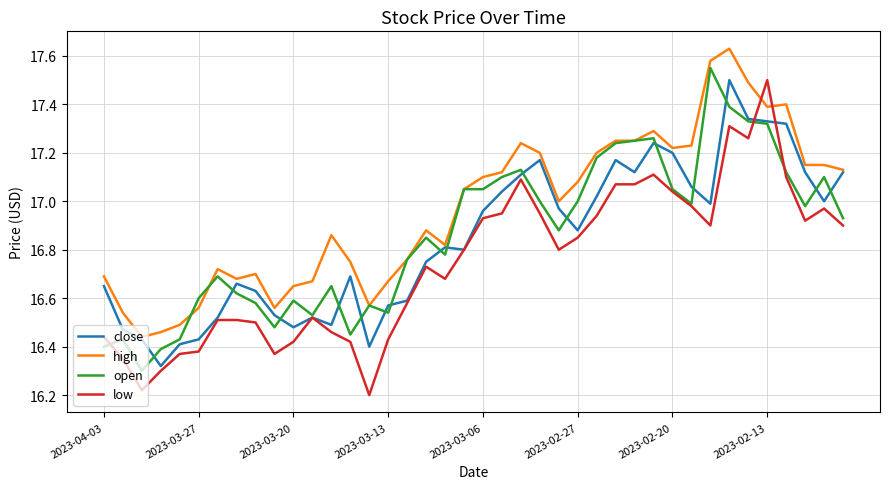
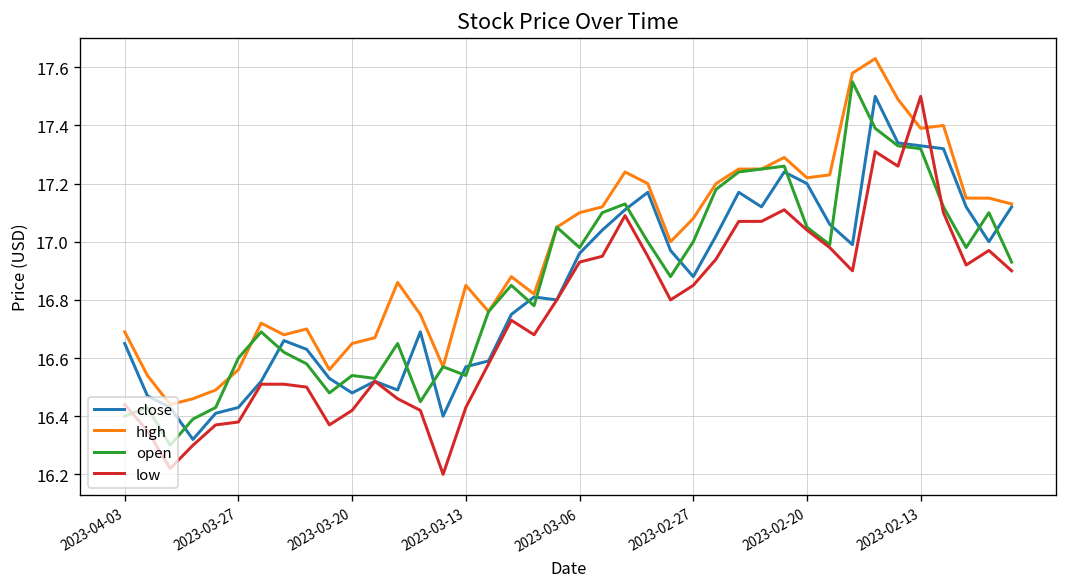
open, 2023-03-20: 16.59 -> 16.54
high, 2023-03-13: 16.67 -> 16.85
open, 2023-03-06: 17.05 -> 16.98
